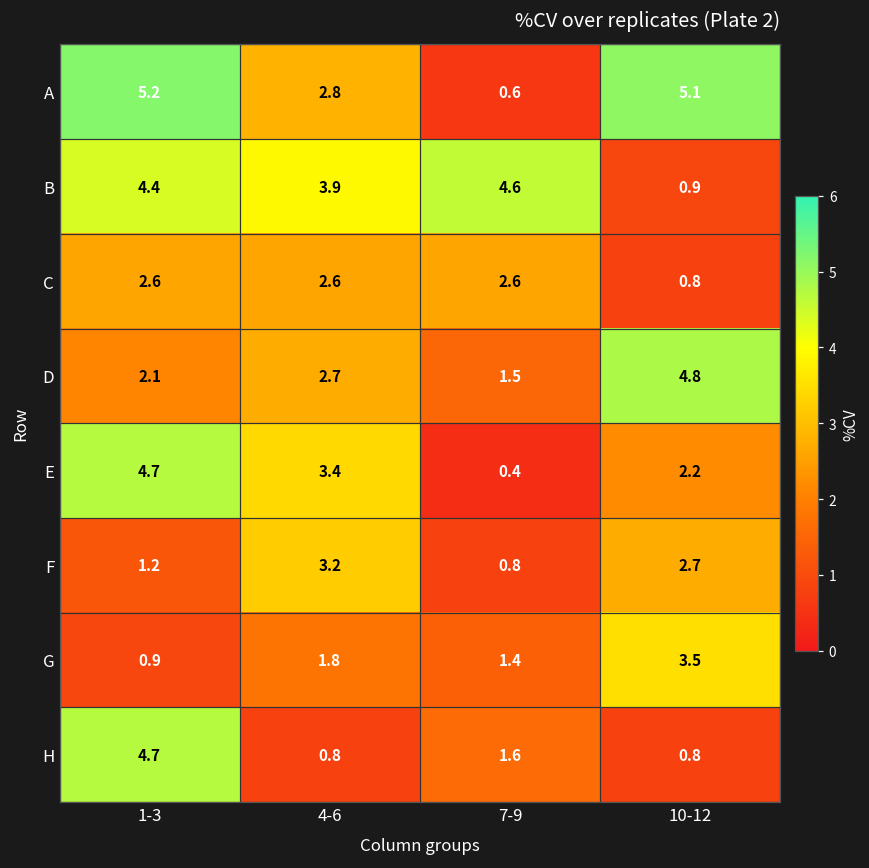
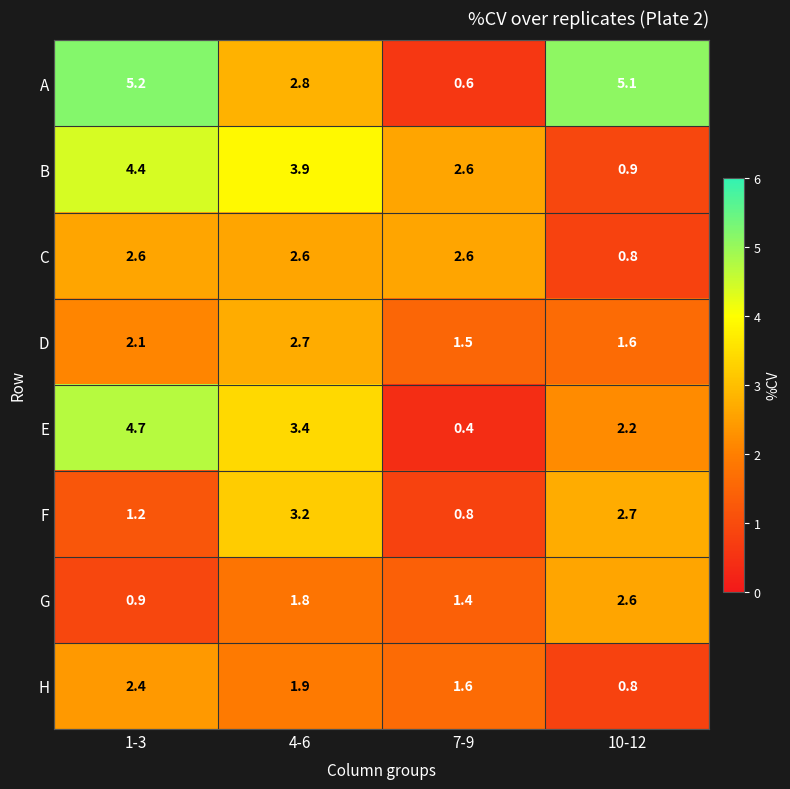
B, 7-9: 4.6 -> 2.6
D, 10-12: 4.8 -> 1.6
G, 10-12: 3.5 -> 2.6
H, 1-3: 4.7 -> 2.4
H, 4-6: 0.8 -> 1.9
